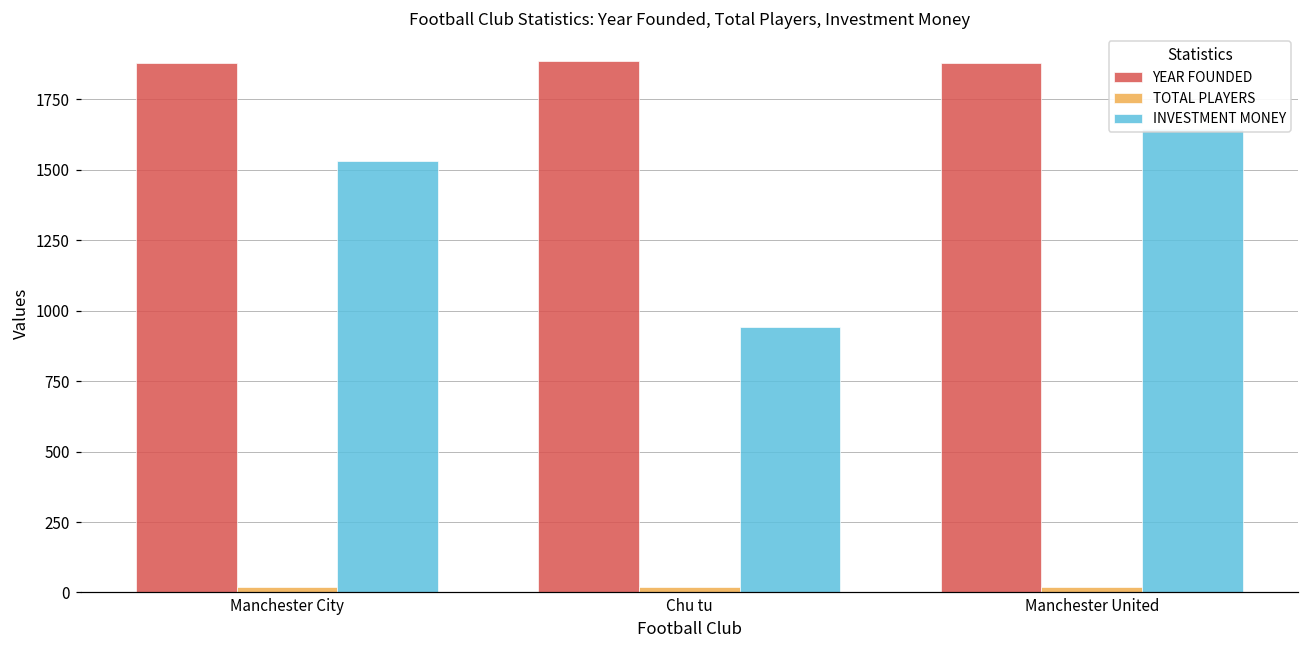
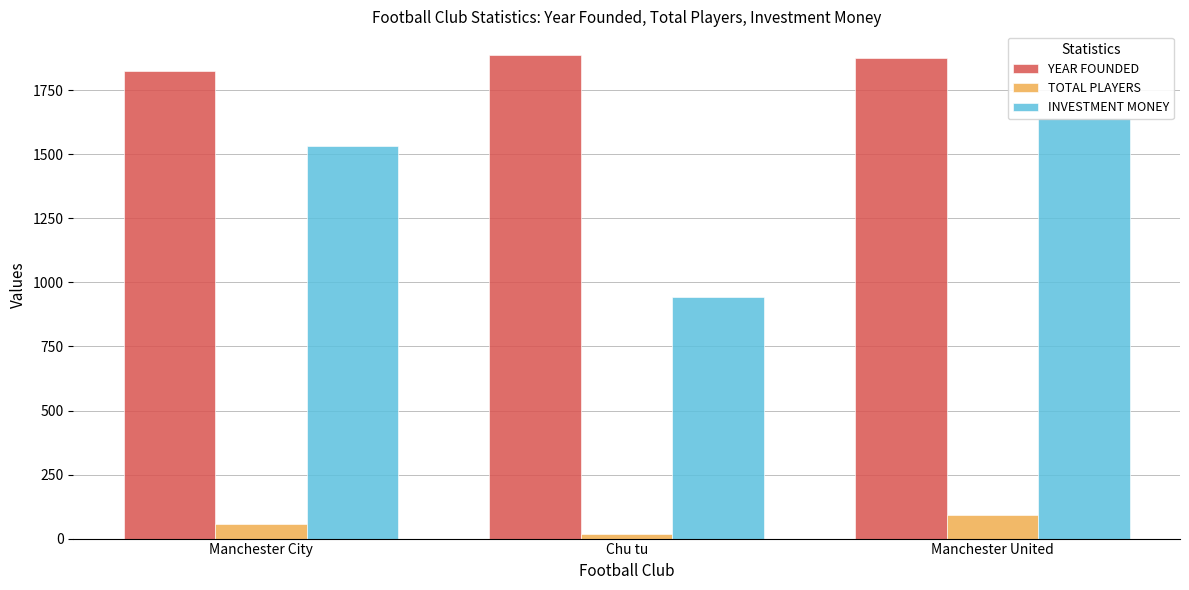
YEAR FOUNDED, Manchester City: 1880 -> 1830
TOTAL PLAYERS, Manchester City: 20 -> 60
TOTAL PLAYERS, Manchester United: 20 -> 90
